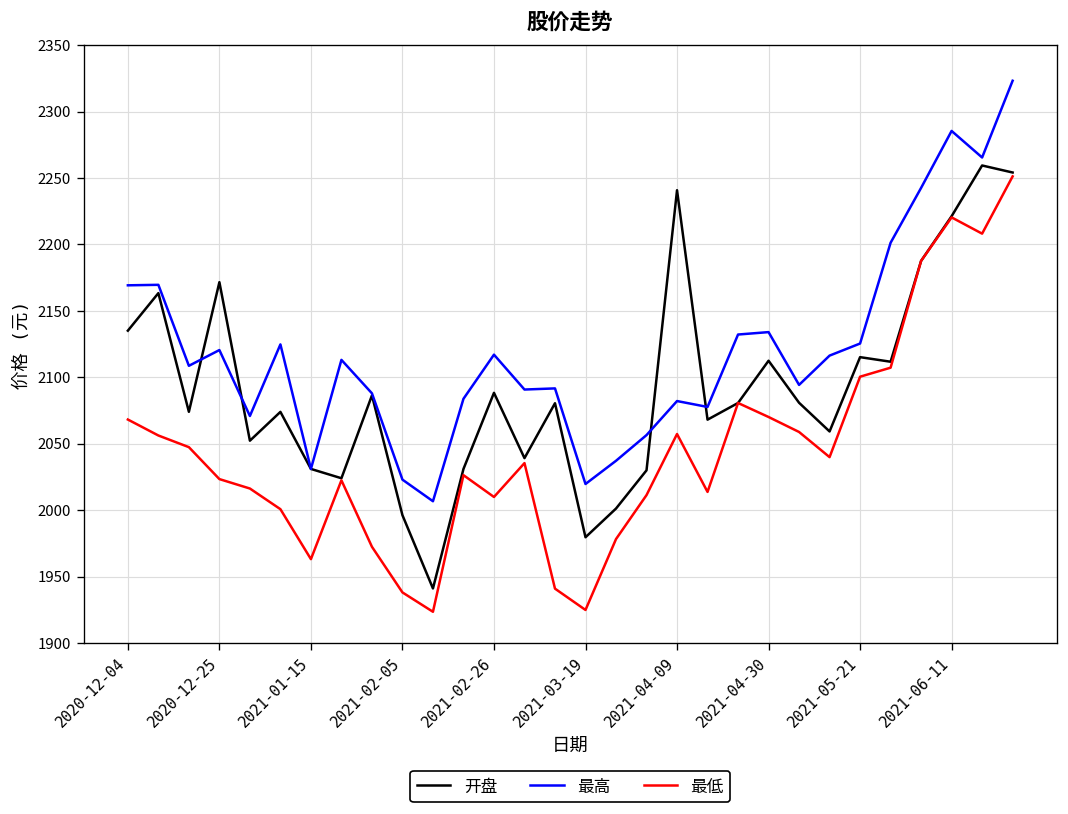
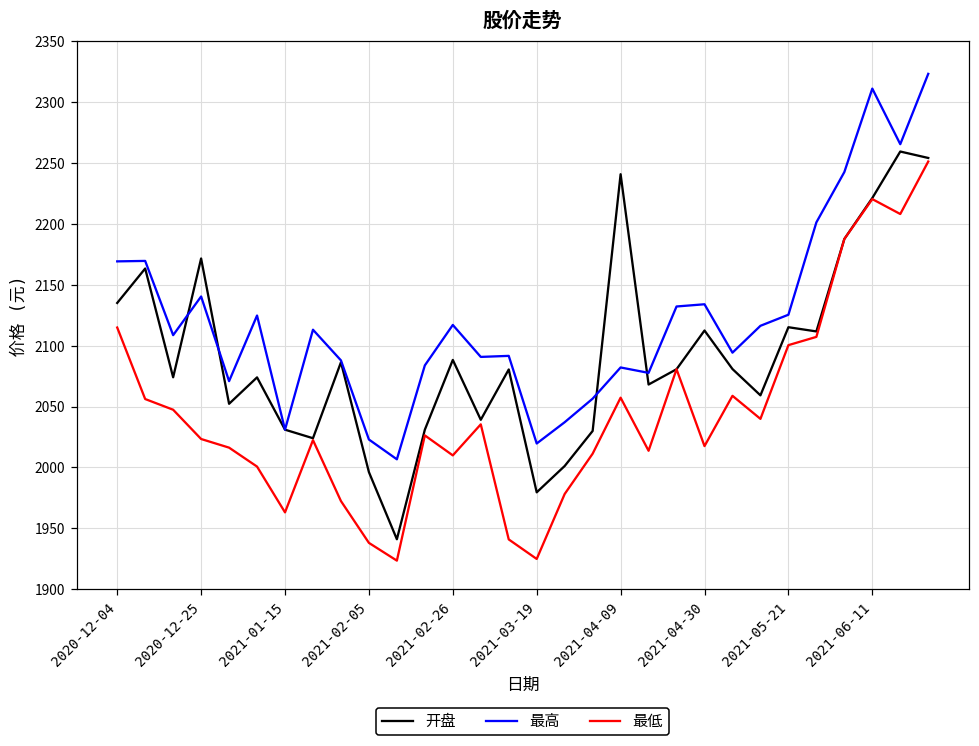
最低, 2020-12-04: 2068 -> 2115
最高, 2020-12-25: 2121 -> 2140
最低, 2021-04-30: 2070 -> 2018
最高, 2021-06-11: 2285 -> 2311
